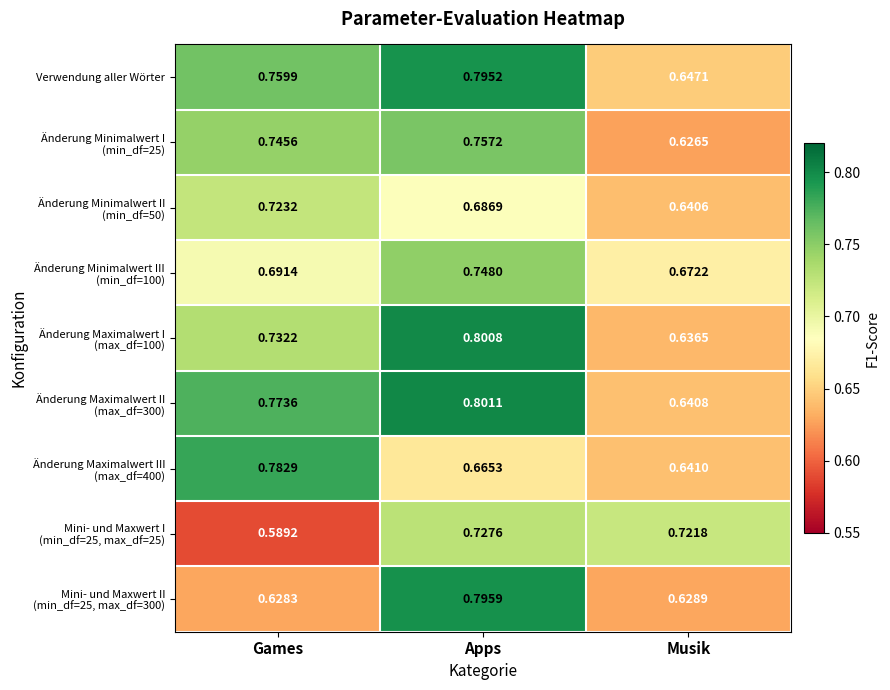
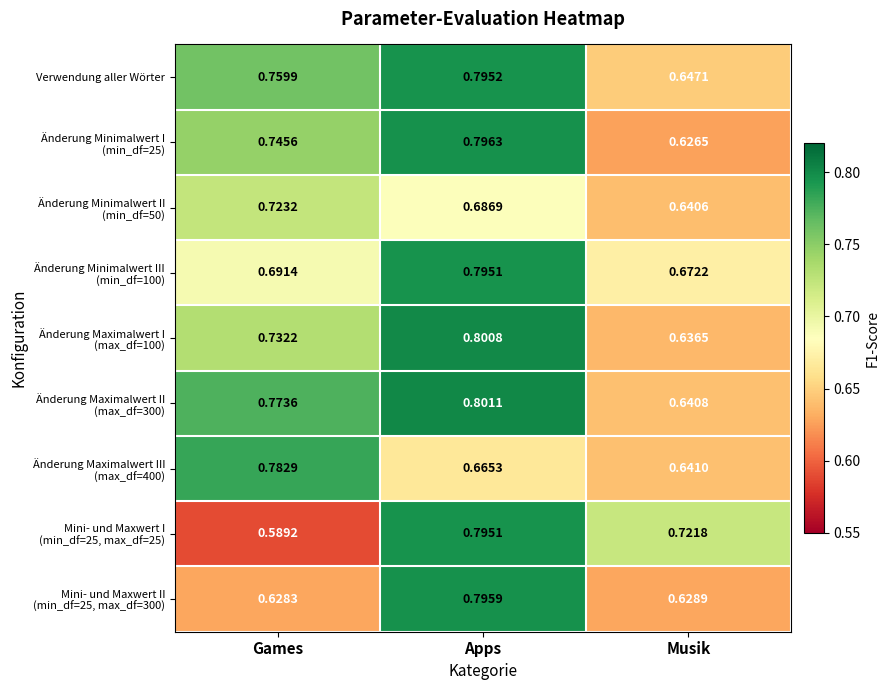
Änderung Minimalwert I (min_df=25), Apps: 0.7572 -> 0.7963
Änderung Minimalwert III (min_df=100), Apps: 0.7480 -> 0.7951
Mini- und Maxwert I (min_df=25, max_df=25), Apps: 0.7276 -> 0.7951
